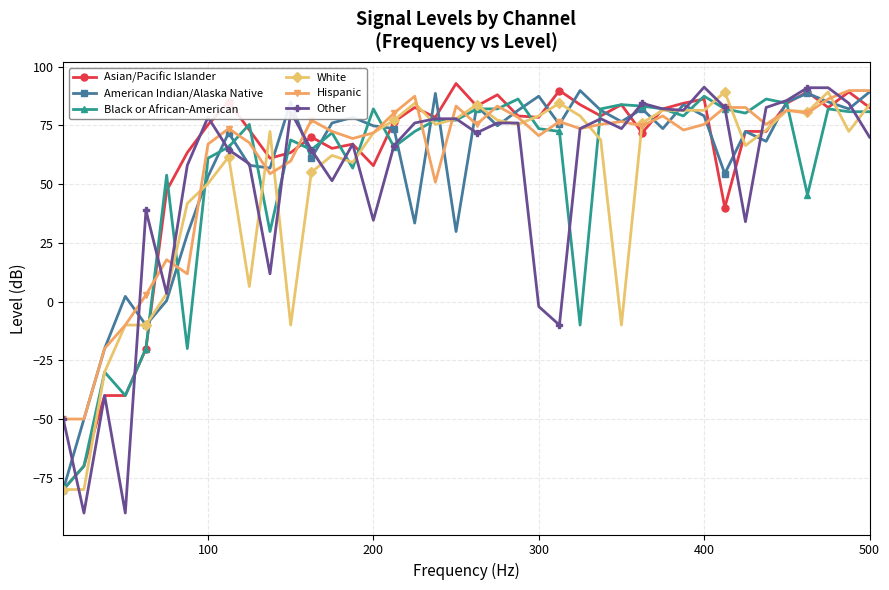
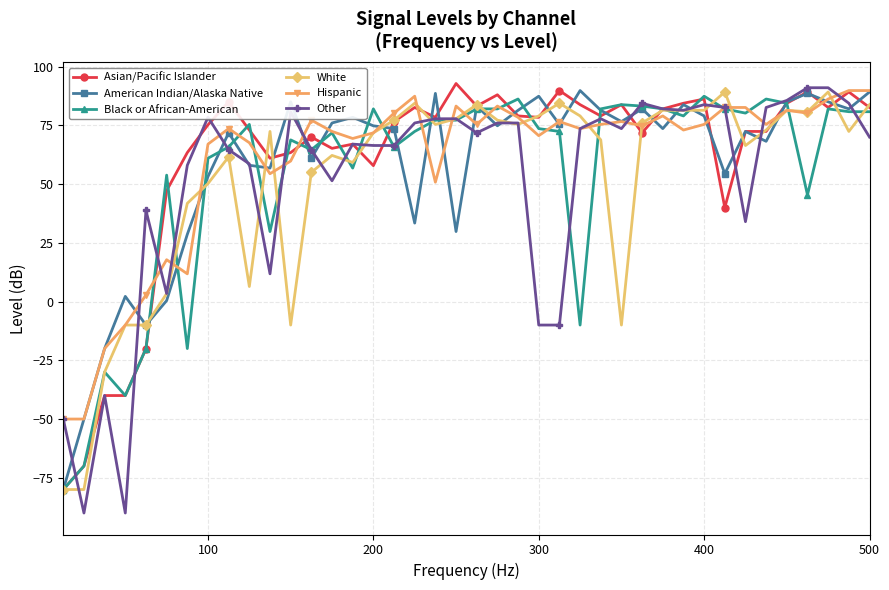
Other, 200: 35 -> 66
Other, 300: -2 -> -10
Other, 400: 91 -> 84
